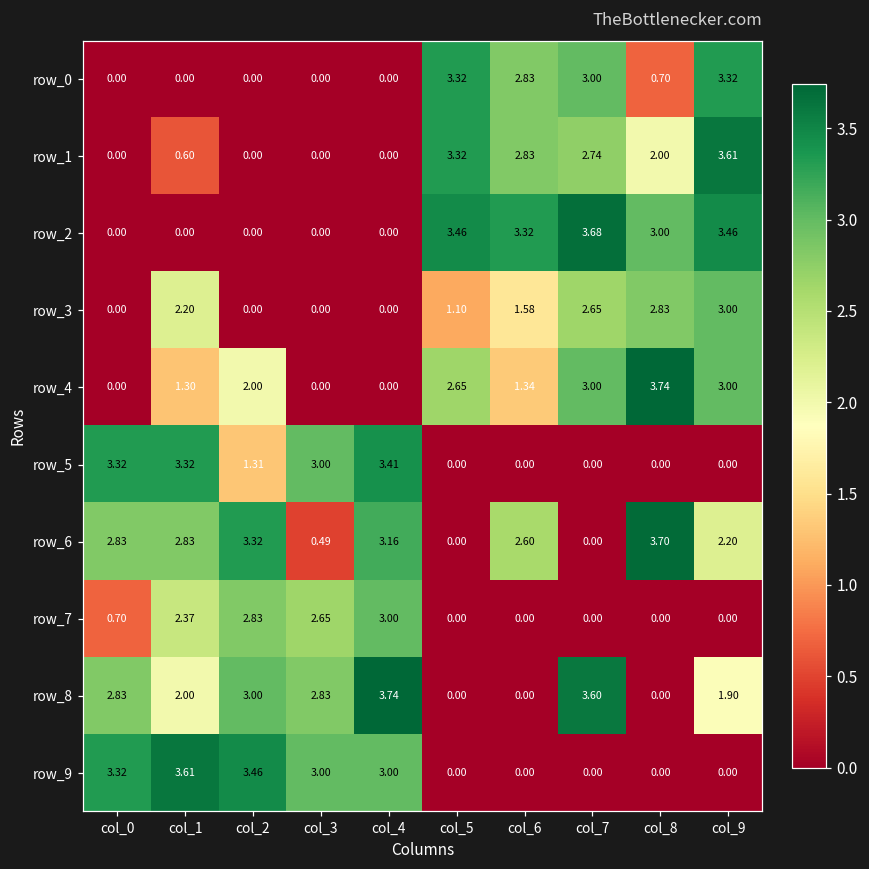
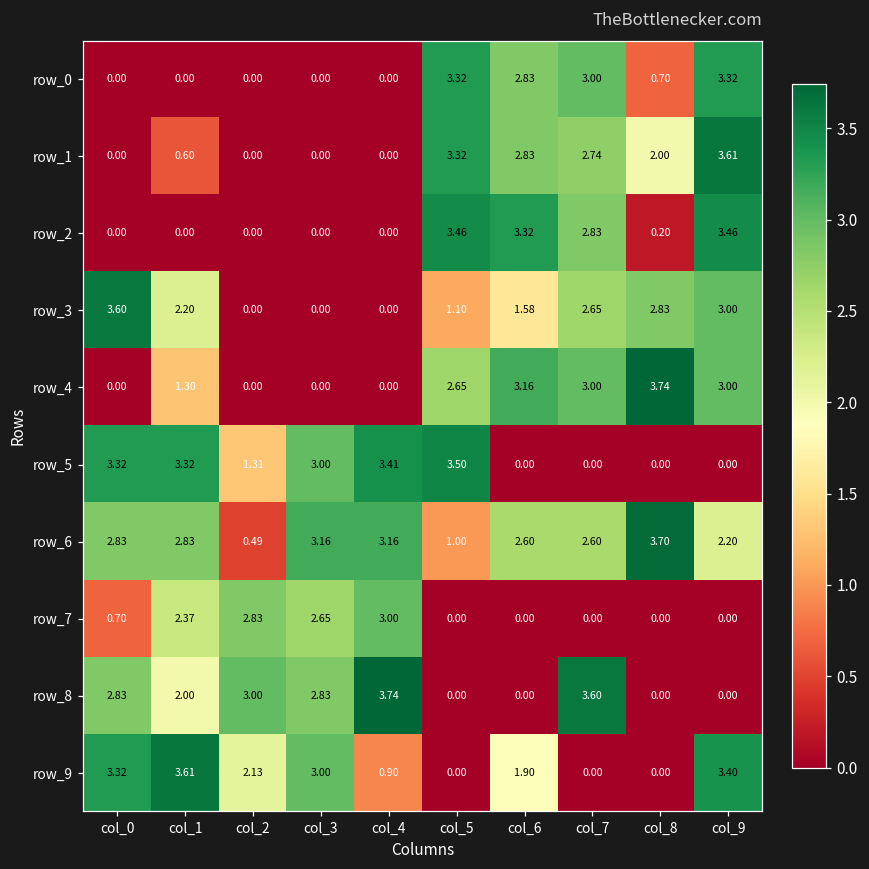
row_2, col_7: 3.68 -> 2.83
row_2, col_8: 3.00 -> 0.20
row_3, col_0: 0.00 -> 3.60
row_4, col_2: 2.00 -> 0.00
row_4, col_6: 1.34 -> 3.16
row_5, col_5: 0.00 -> 3.50
row_6, col_2: 3.32 -> 0.49
row_6, col_3: 0.49 -> 3.16
row_6, col_5: 0.00 -> 1.00
row_6, col_7: 0.00 -> 2.60
row_8, col_9: 1.90 -> 0.00
row_9, col_2: 3.46 -> 2.13
row_9, col_4: 3.00 -> 0.90
row_9, col_6: 0.00 -> 1.90
row_9, col_9: 0.00 -> 3.40
